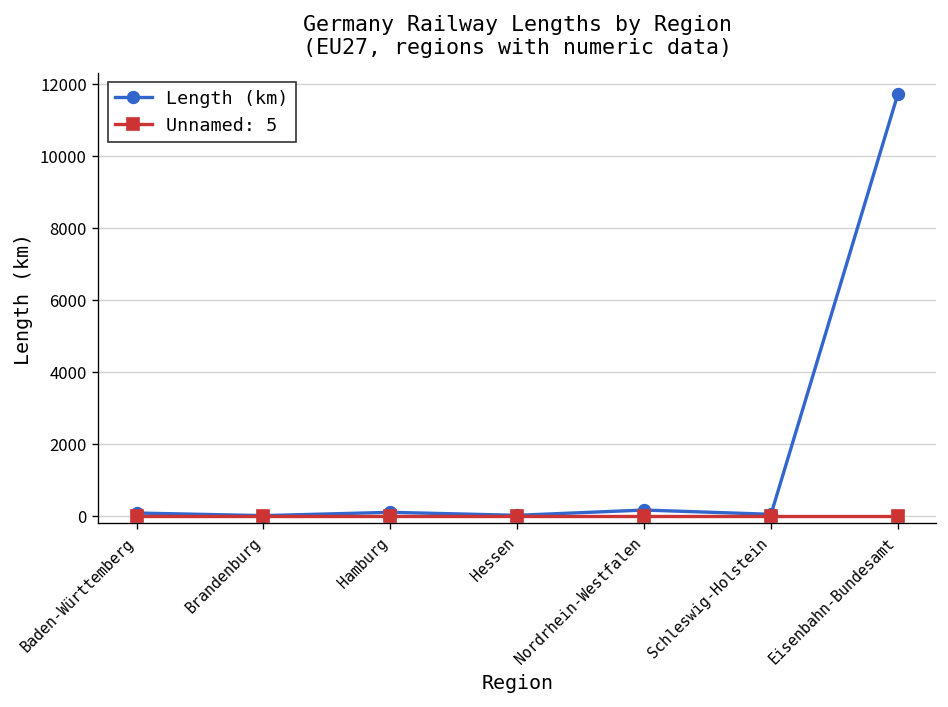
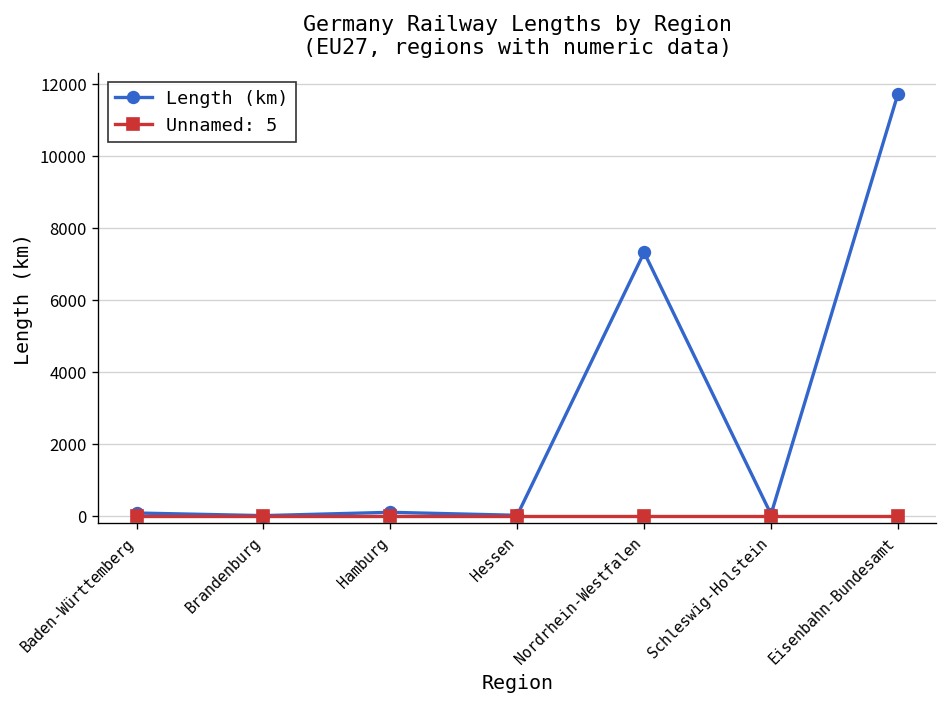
Length (km), Nordrhein-Westfalen: 200 -> 7300
